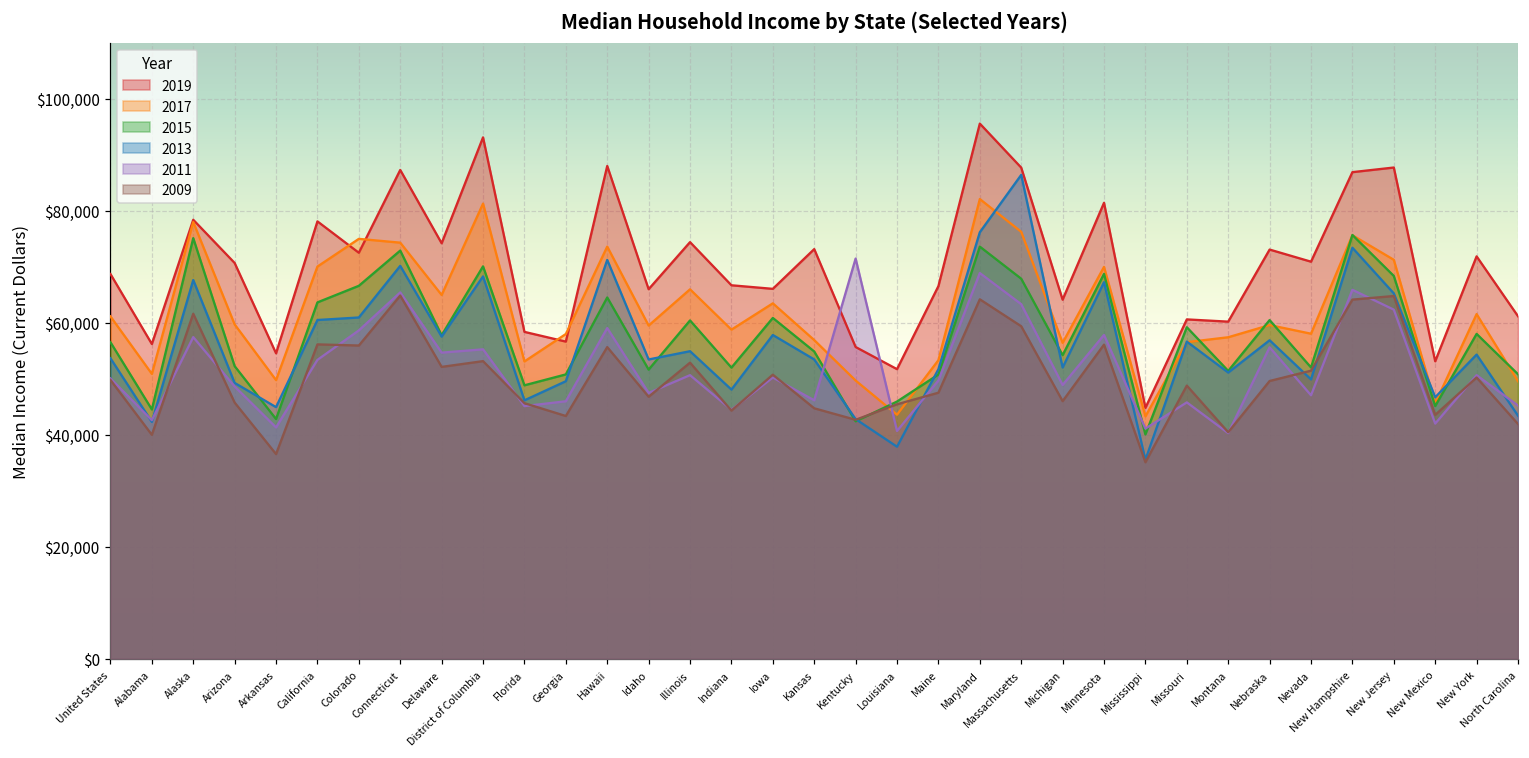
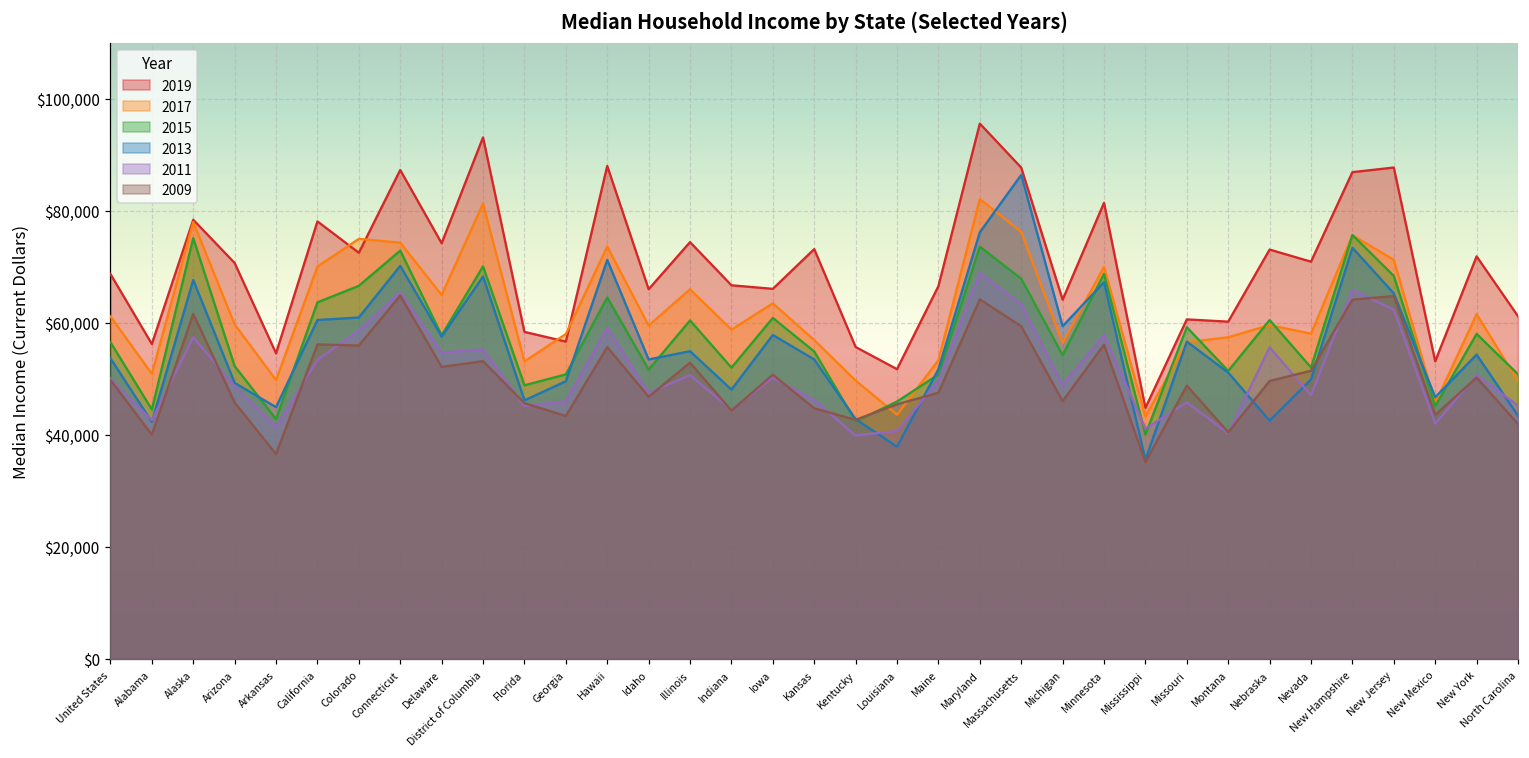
2011, Kentucky: $71,000 -> $40,000
2013, Michigan: $52,000 -> $59,000
2013, Nebraska: $57,000 -> $42,000
